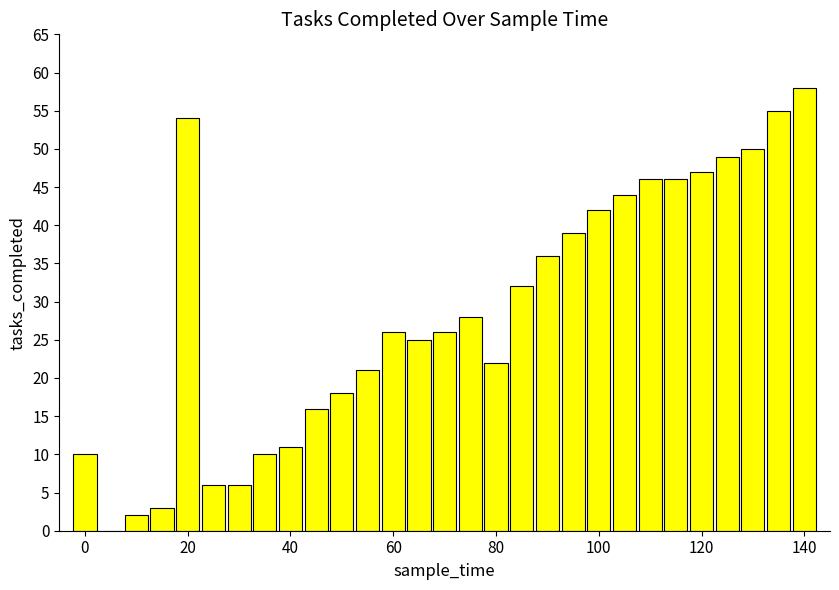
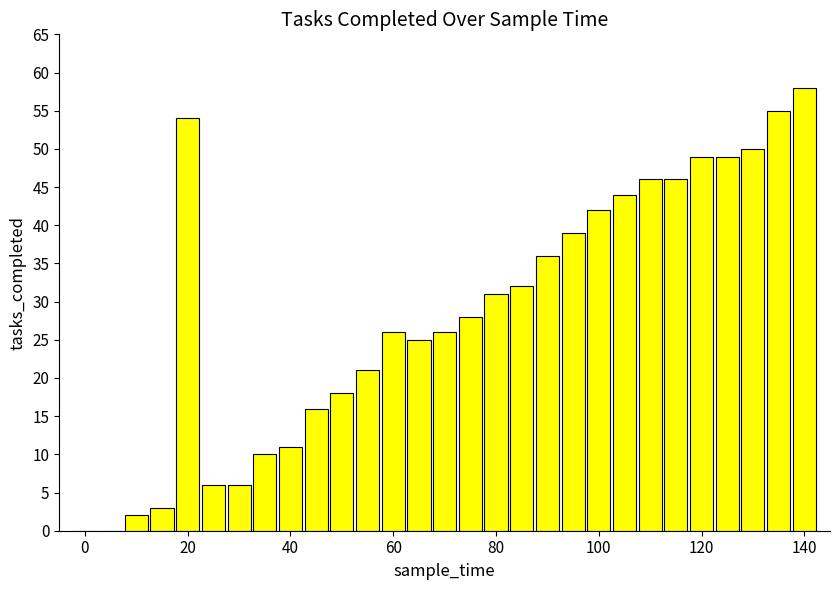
0: 10 -> 0
80: 22 -> 31
120: 47 -> 49
